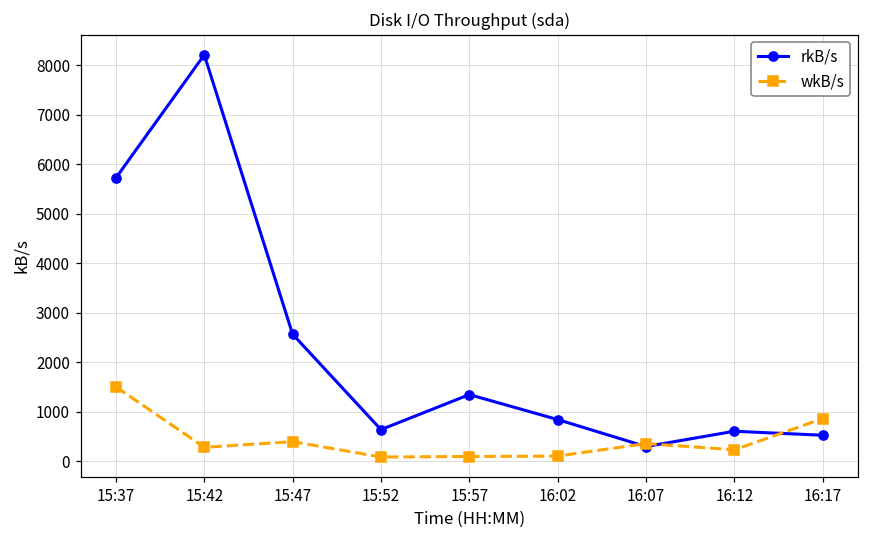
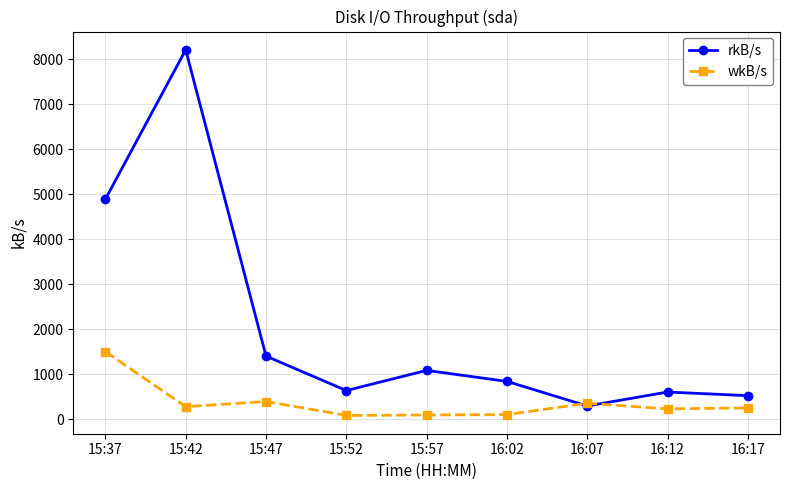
rkB/s, 15:37: 5700 -> 4900
rkB/s, 15:47: 2600 -> 1400
rkB/s, 15:57: 1300 -> 1100
wkB/s, 16:17: 900 -> 300
